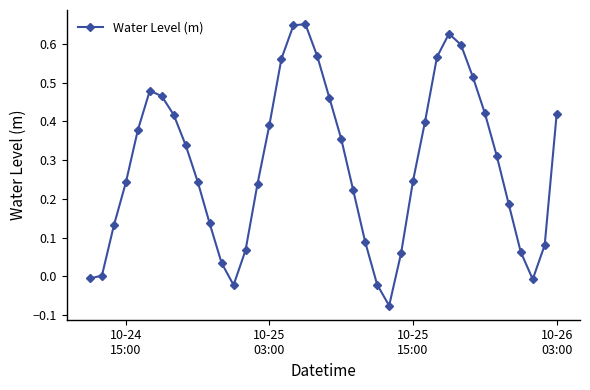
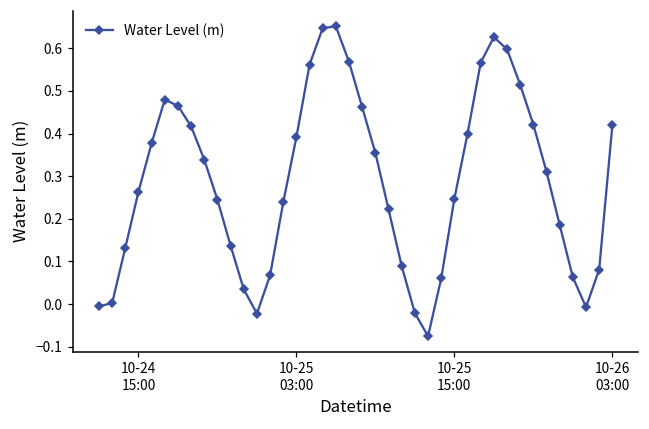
10-24 15:00: 0.24 -> 0.26
